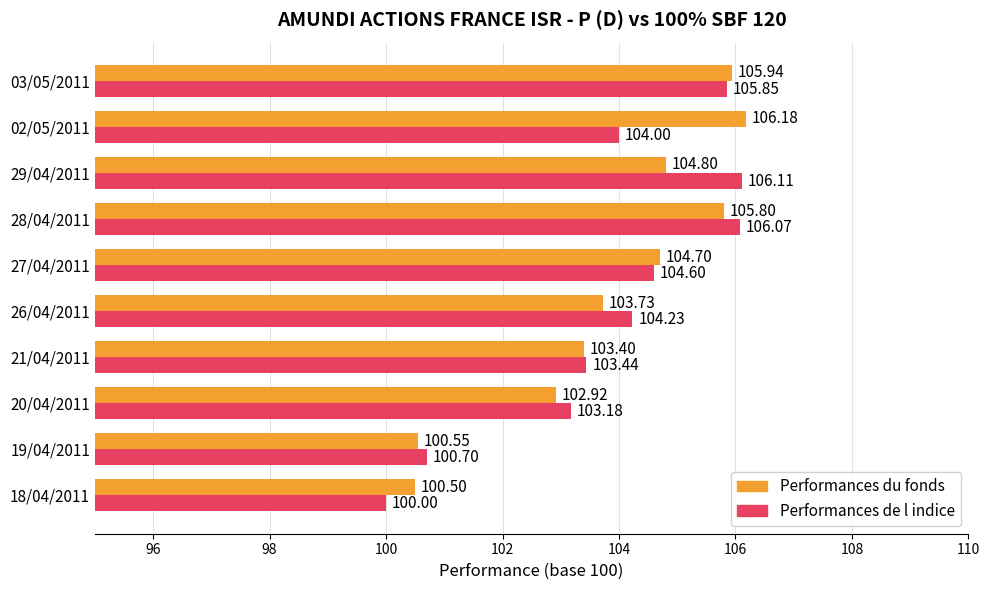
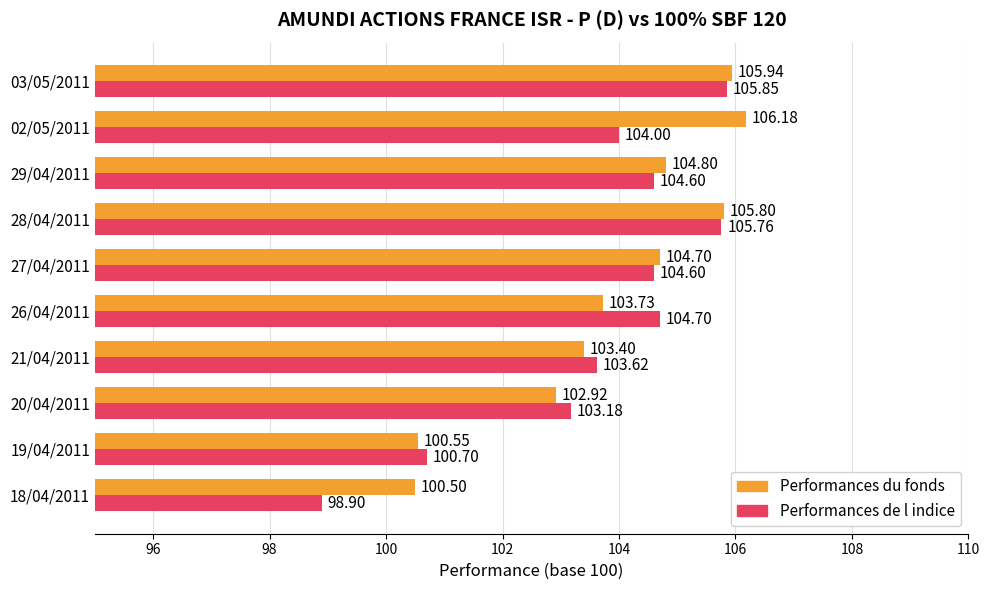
Performances de l indice, 29/04/2011: 106.11 -> 104.60
Performances de l indice, 28/04/2011: 106.07 -> 105.76
Performances de l indice, 26/04/2011: 104.23 -> 104.70
Performances de l indice, 21/04/2011: 103.44 -> 103.62
Performances de l indice, 18/04/2011: 100.00 -> 98.90
